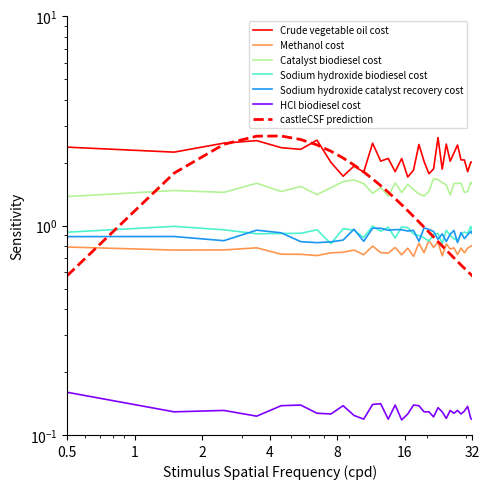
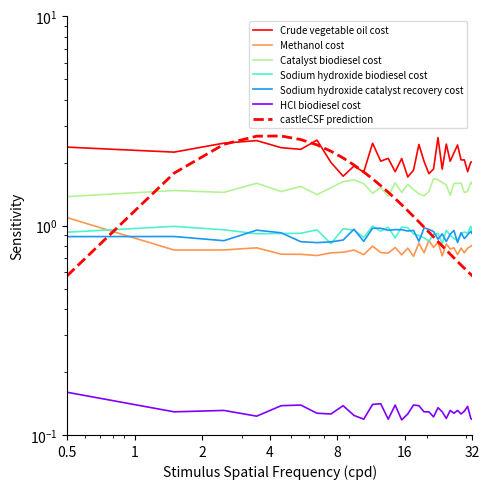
Methanol cost, 0.5: 0.79 -> 1.1
